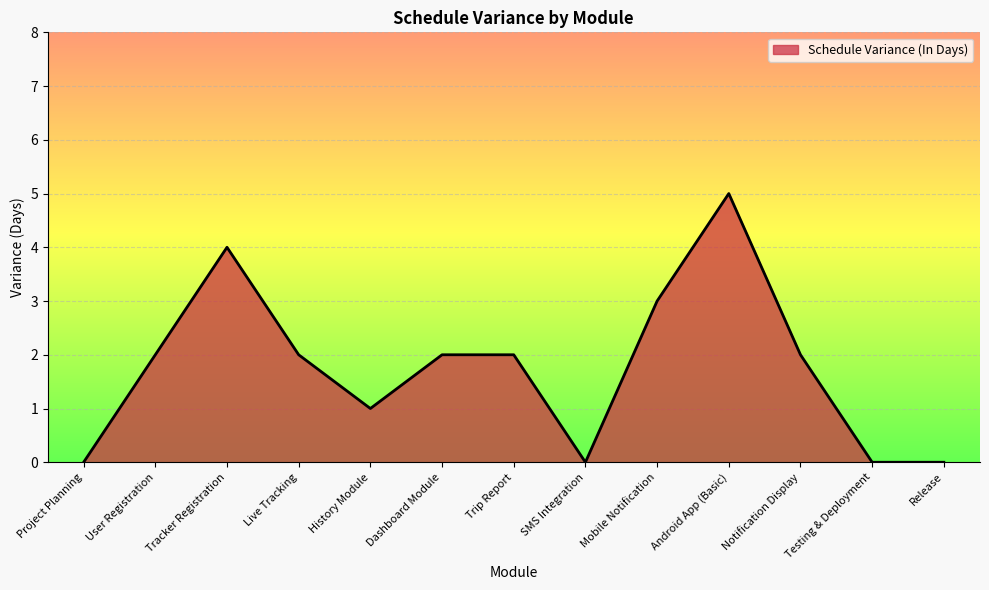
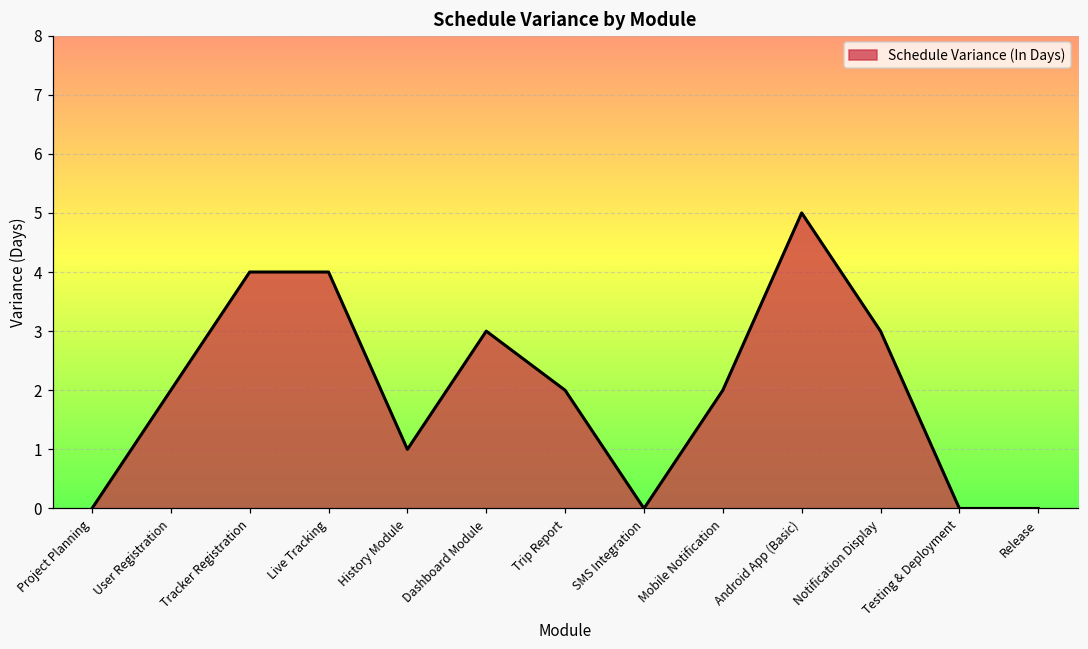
Live Tracking: 2 -> 4
Dashboard Module: 2 -> 3
Mobile Notification: 3 -> 2
Notification Display: 2 -> 3
